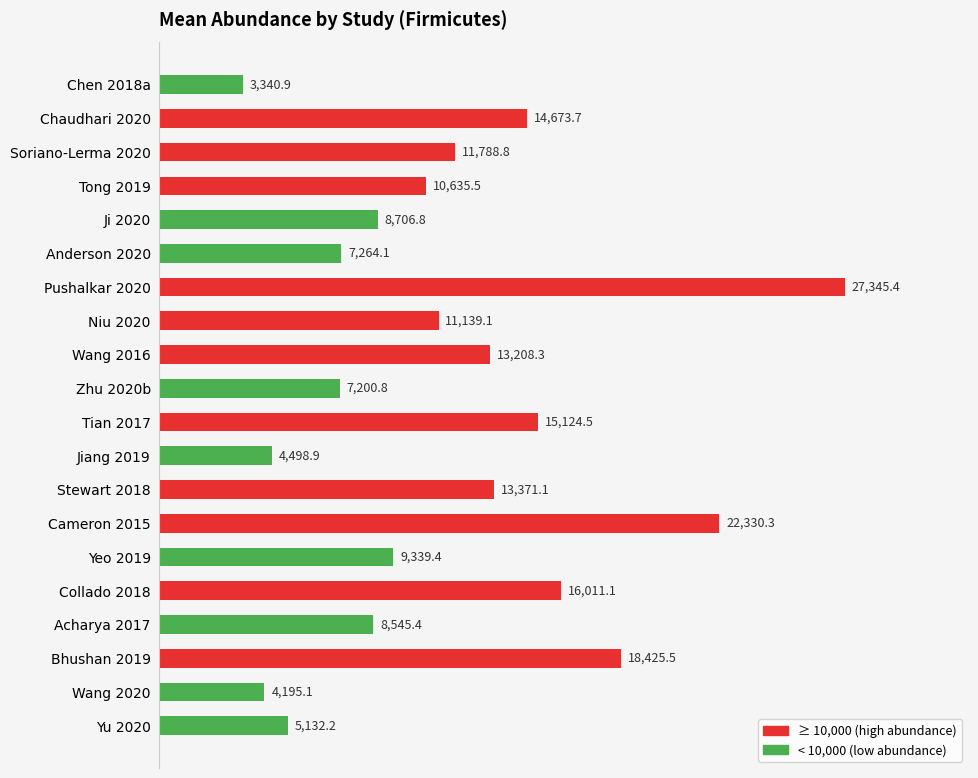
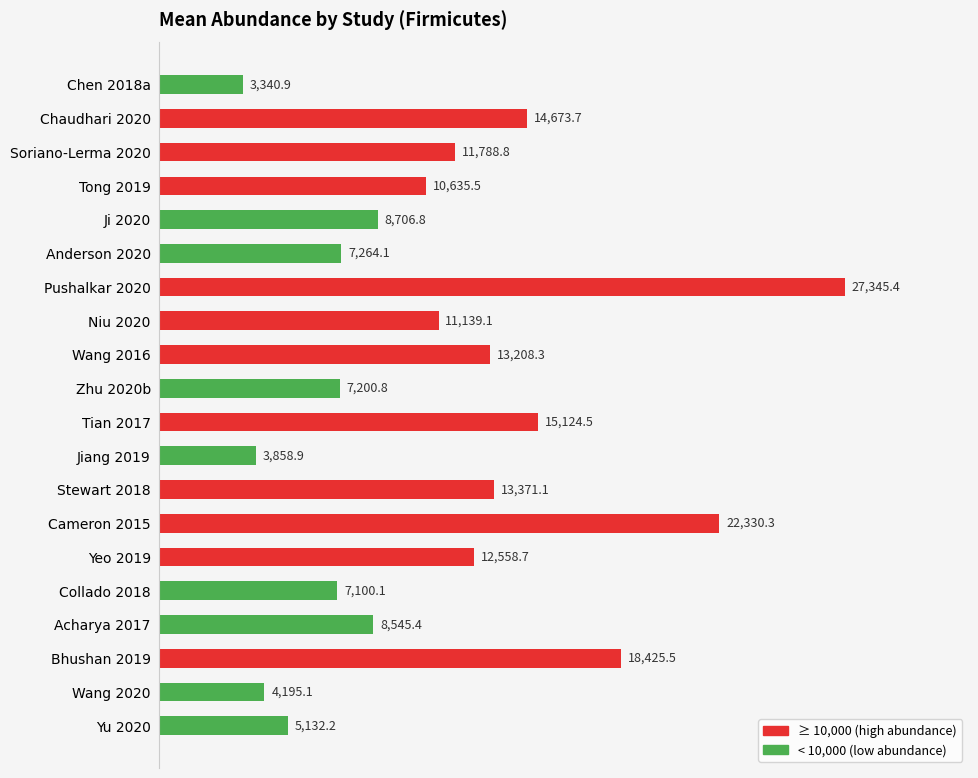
Jiang 2019: 4,498.9 -> 3,858.9
Yeo 2019: 9,339.4 -> 12,558.7
Collado 2018: 16,011.1 -> 7,100.1
